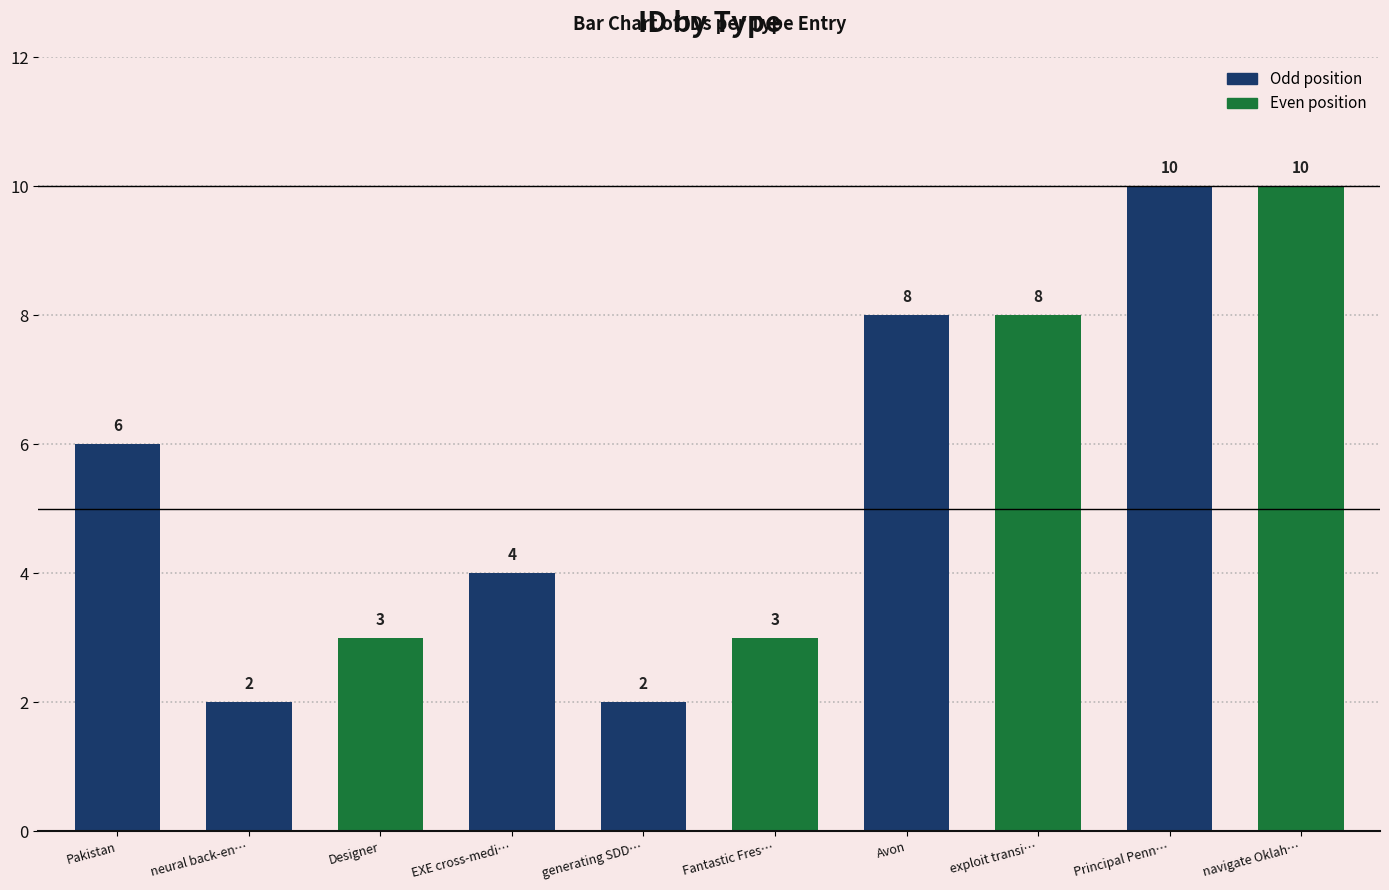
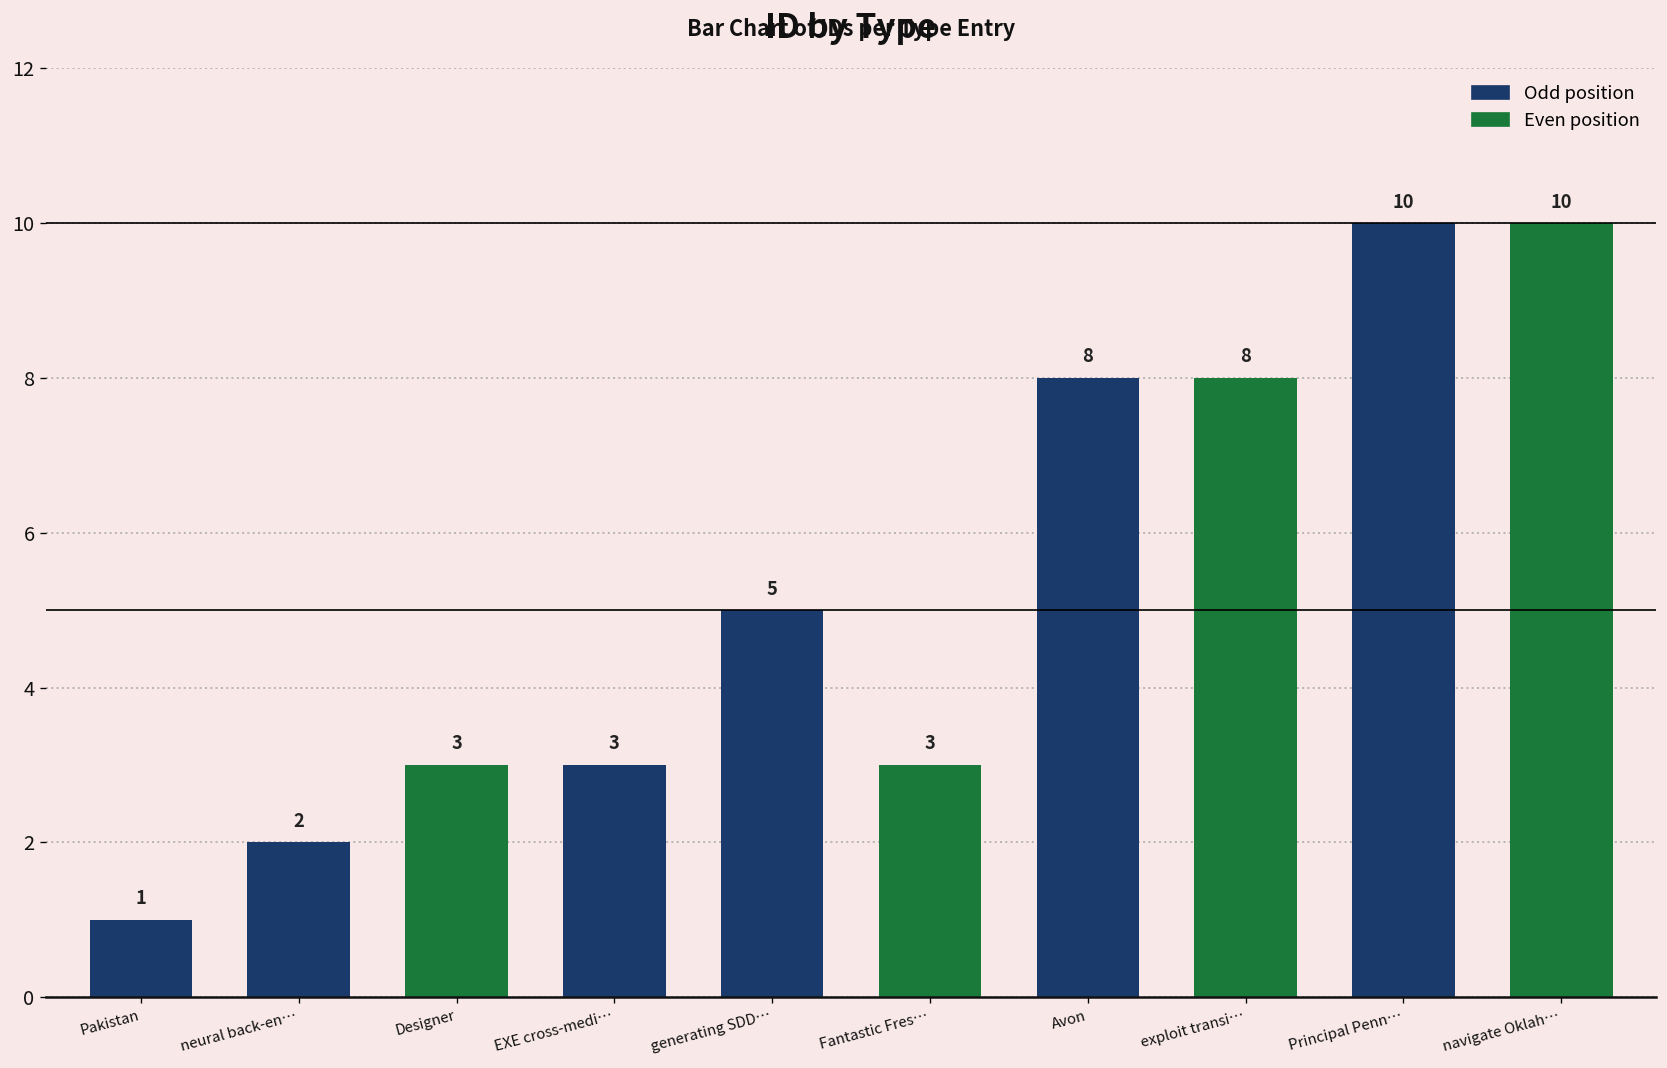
Pakistan: 6 -> 1
EXE cross-medi…: 4 -> 3
generating SDD…: 2 -> 5
